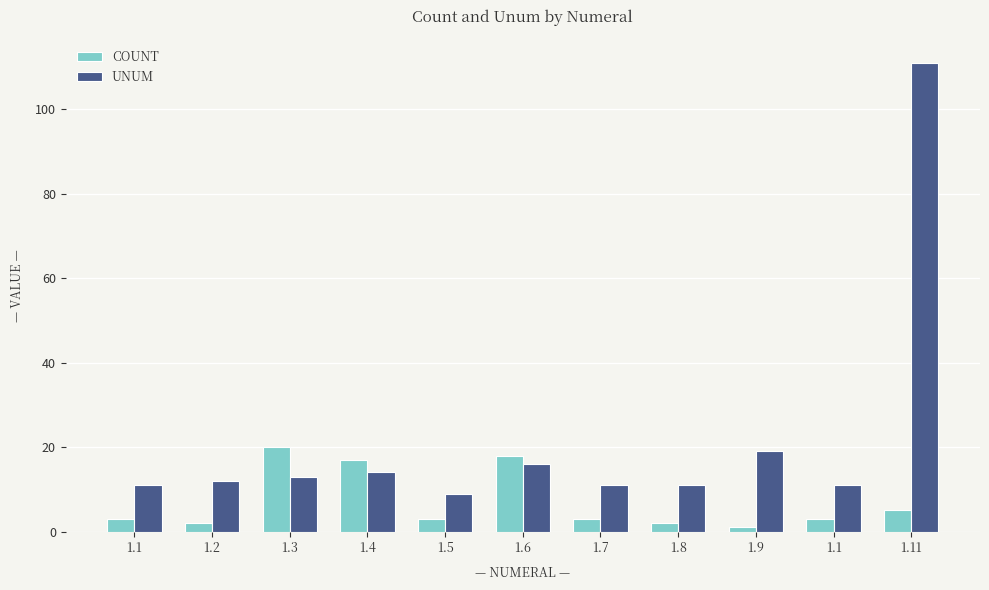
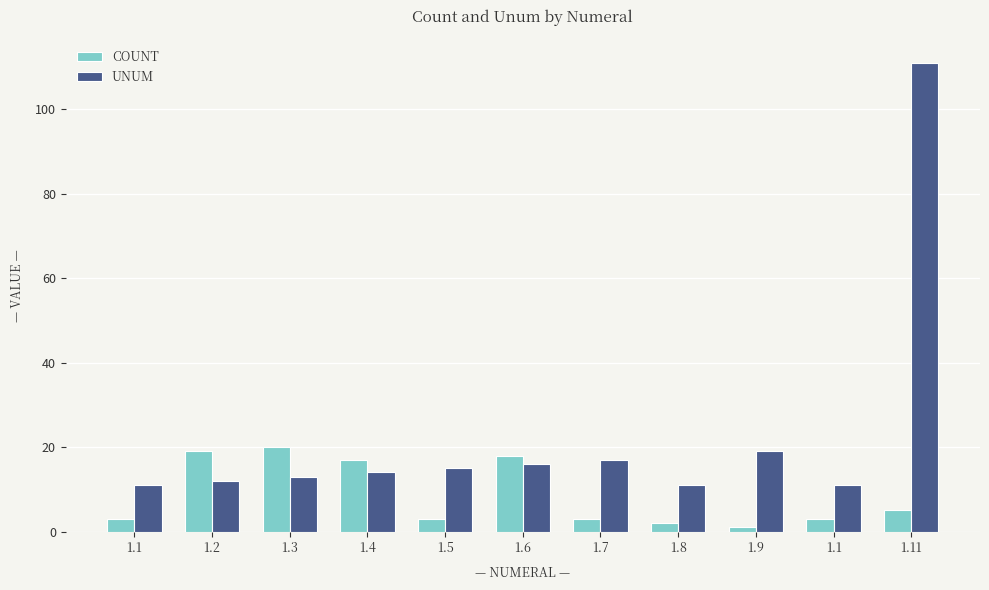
COUNT, 1.2: 2 -> 19
UNUM, 1.5: 9 -> 15
UNUM, 1.7: 11 -> 17
